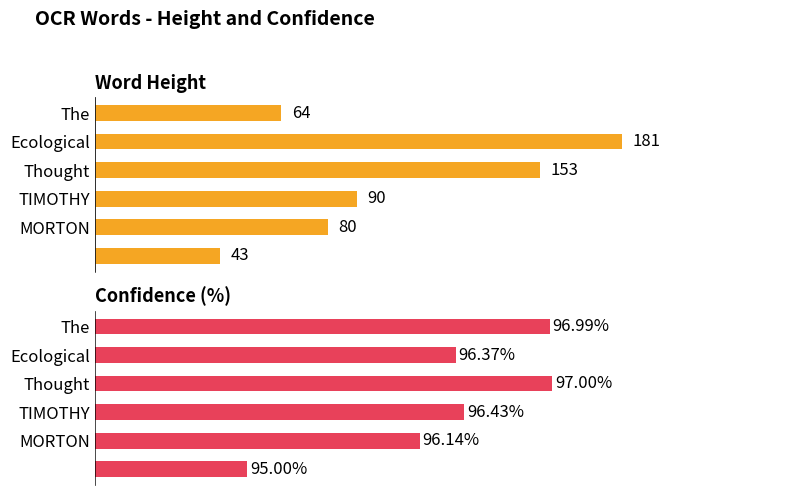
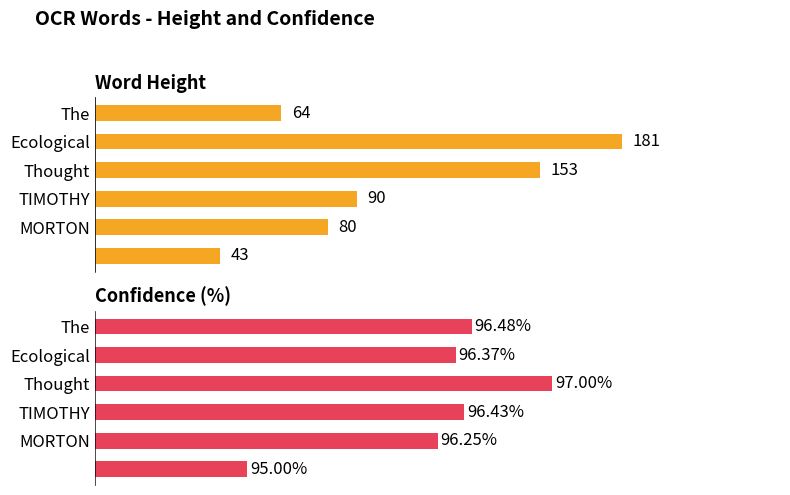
Confidence (%), The: 96.99% -> 96.48%
Confidence (%), MORTON: 96.14% -> 96.25%
